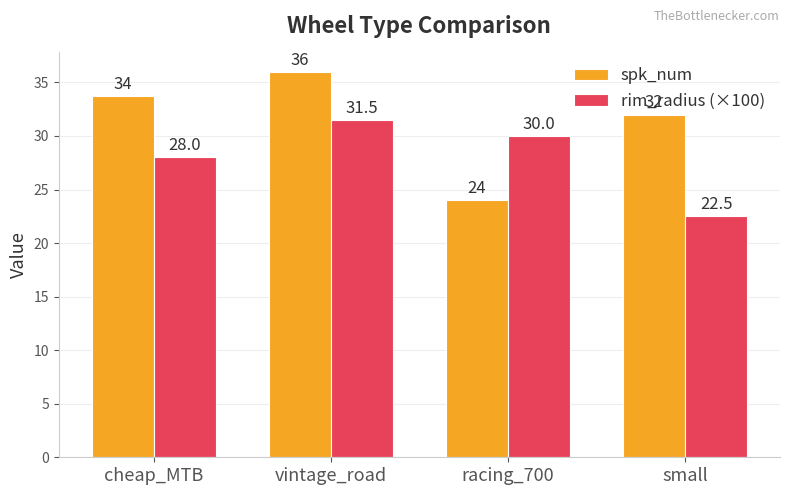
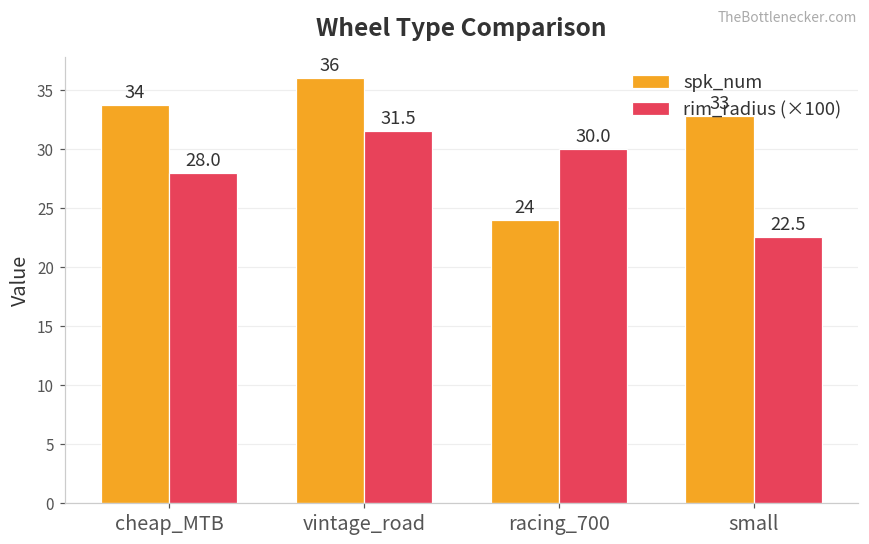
spk_num, small: 32 -> 33
